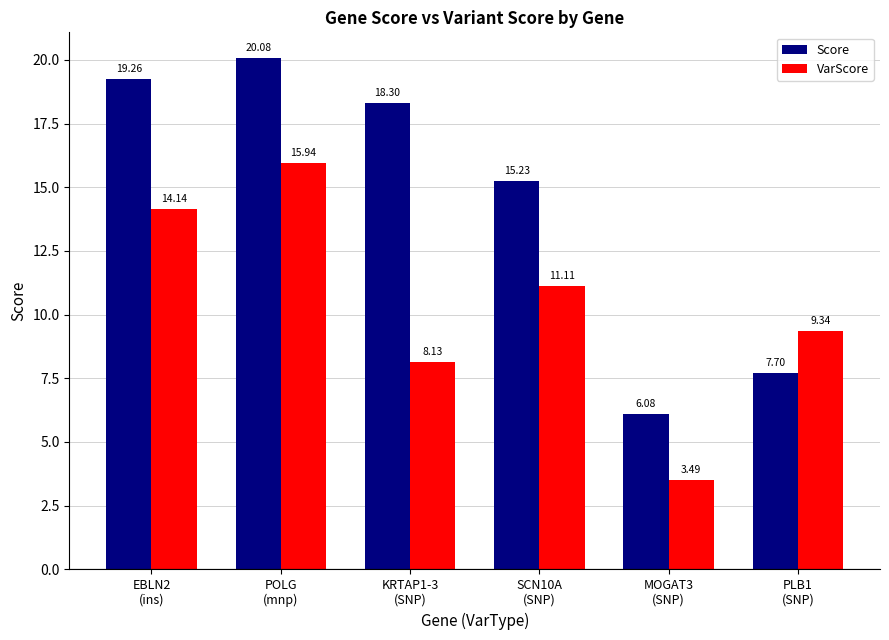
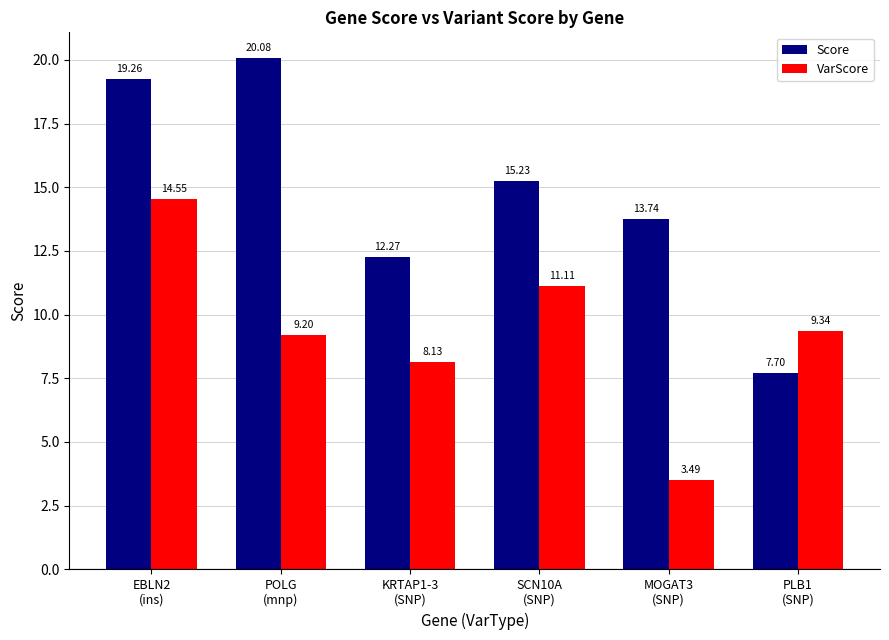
VarScore, EBLN2 (ins): 14.14 -> 14.55
VarScore, POLG (mnp): 15.94 -> 9.20
Score, KRTAP1-3 (SNP): 18.30 -> 12.27
Score, MOGAT3 (SNP): 6.08 -> 13.74
